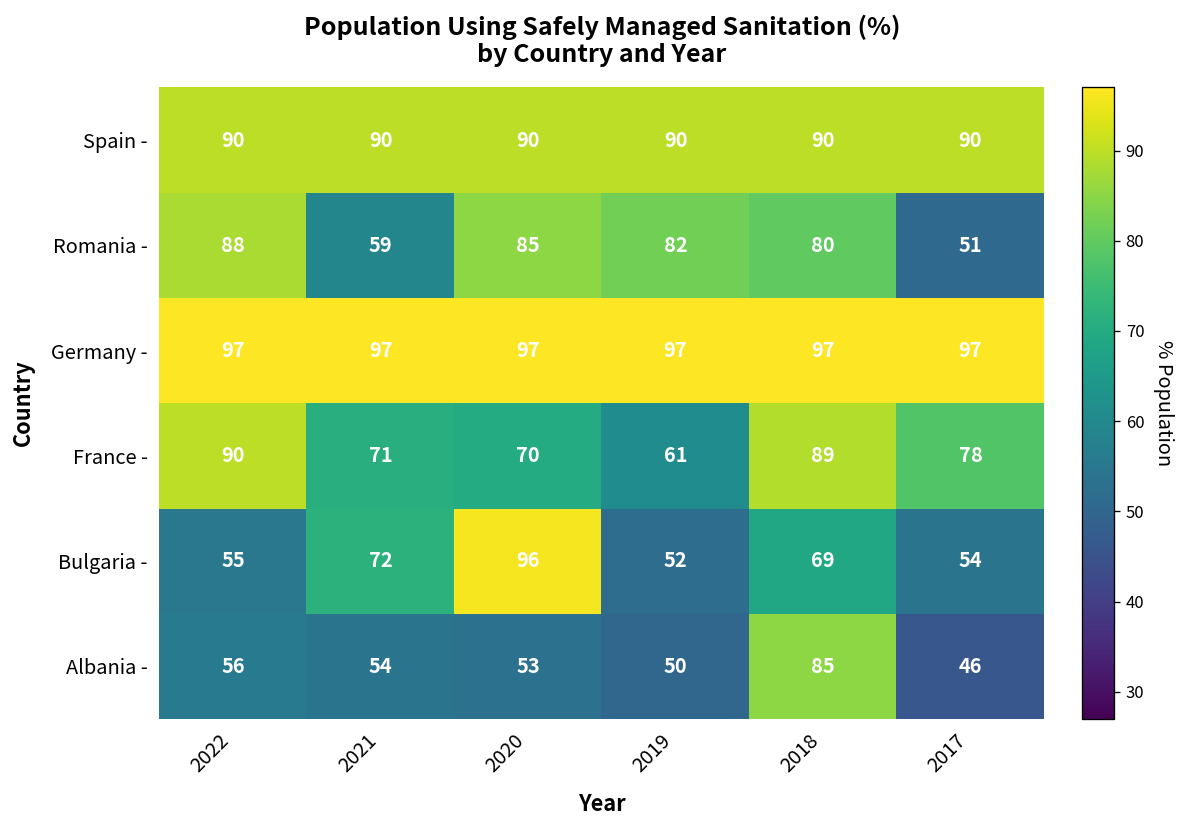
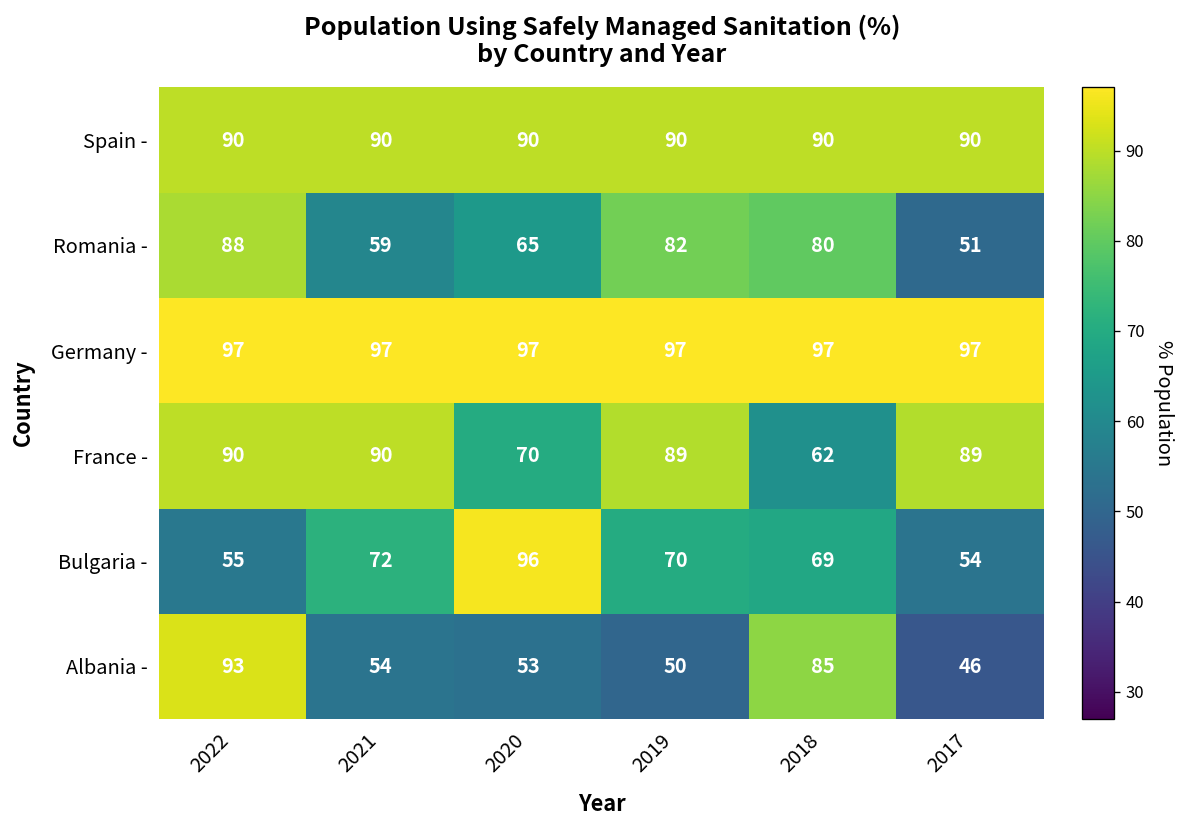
Romania -, 2020: 85 -> 65
France -, 2021: 71 -> 90
France -, 2019: 61 -> 89
France -, 2018: 89 -> 62
France -, 2017: 78 -> 89
Bulgaria -, 2019: 52 -> 70
Albania -, 2022: 56 -> 93
